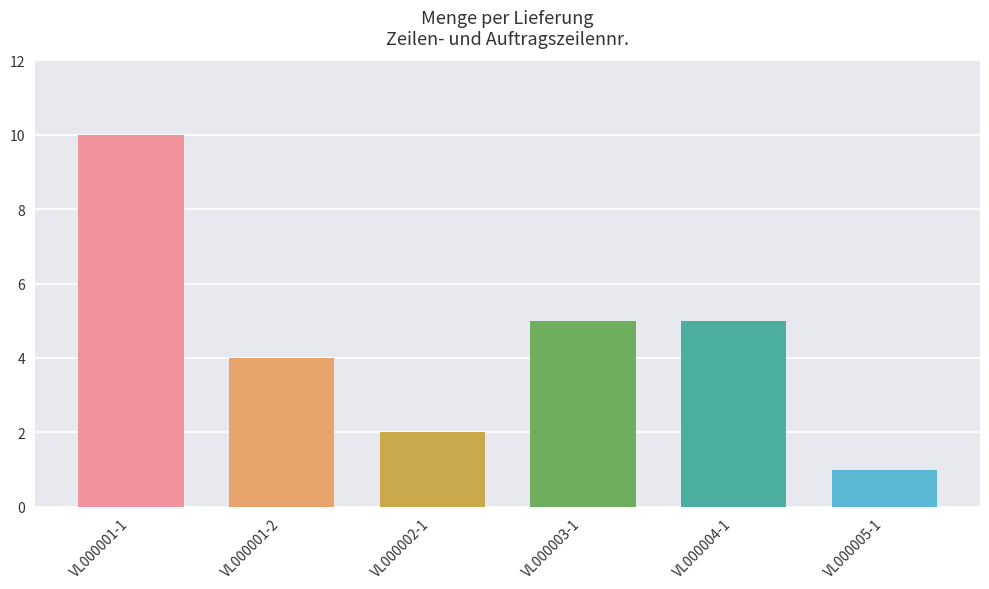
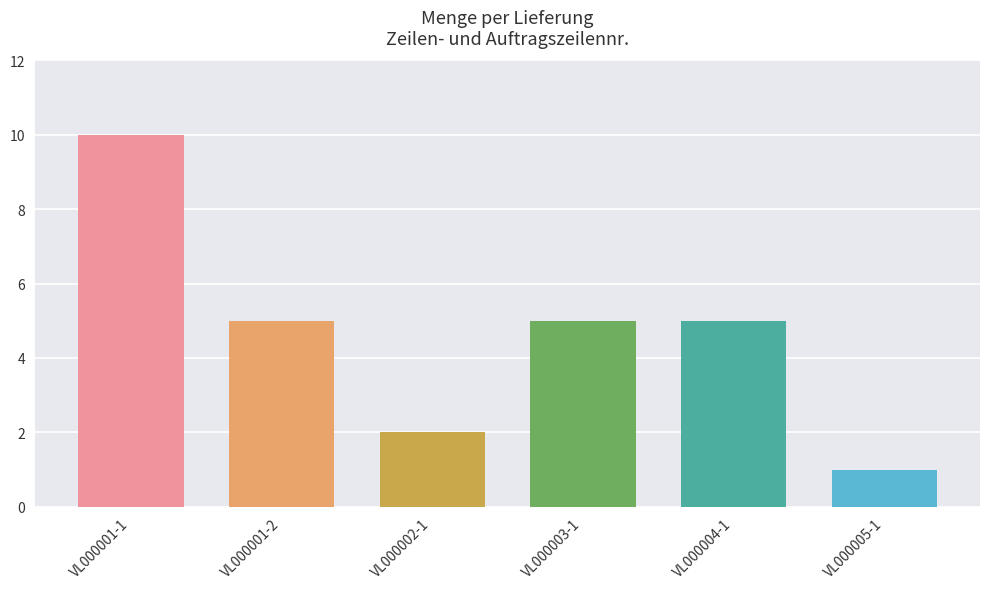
VL000001-2: 4 -> 5
